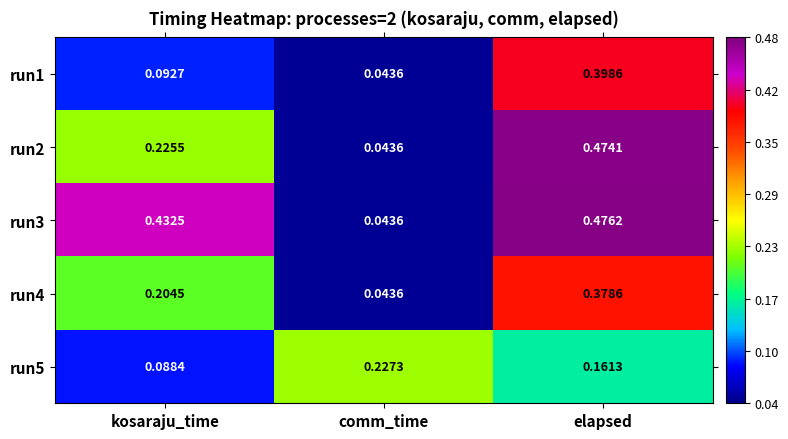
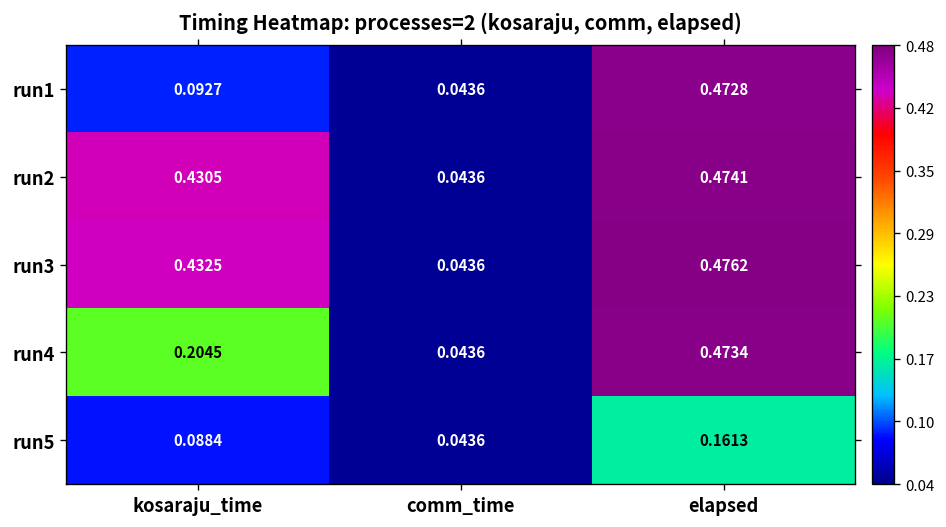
run1, elapsed: 0.3986 -> 0.4728
run2, kosaraju_time: 0.2255 -> 0.4305
run4, elapsed: 0.3786 -> 0.4734
run5, comm_time: 0.2273 -> 0.0436
